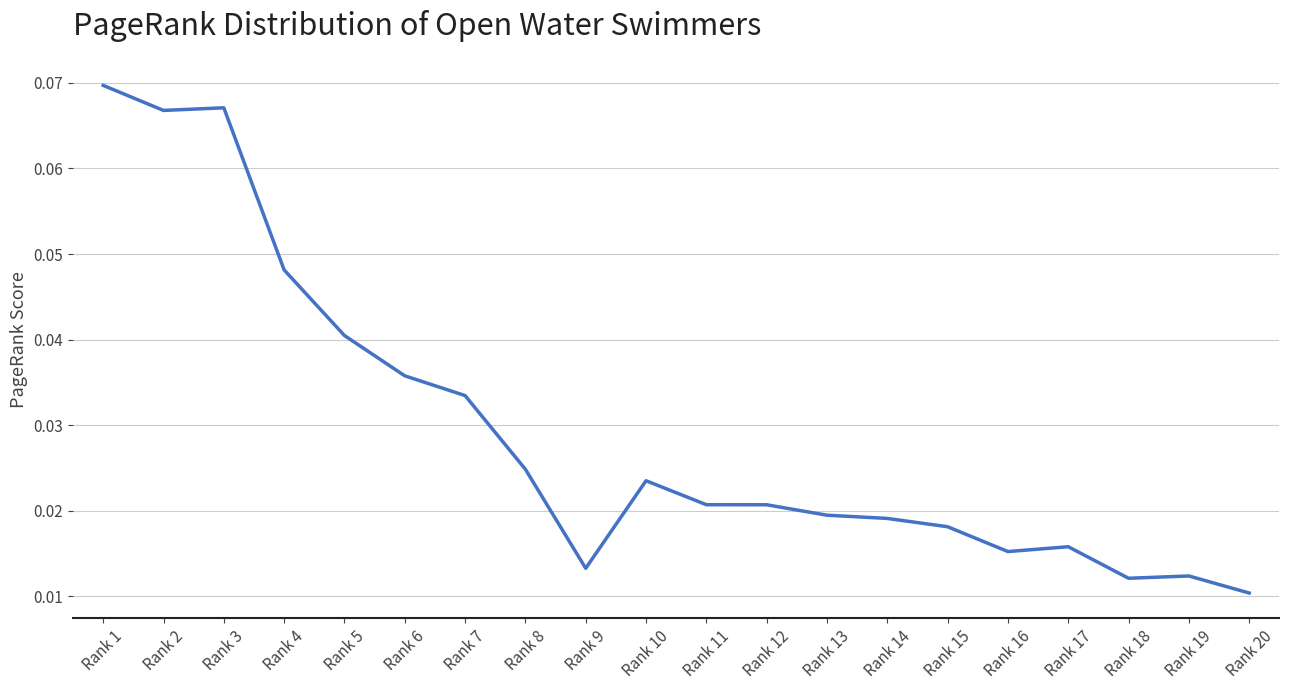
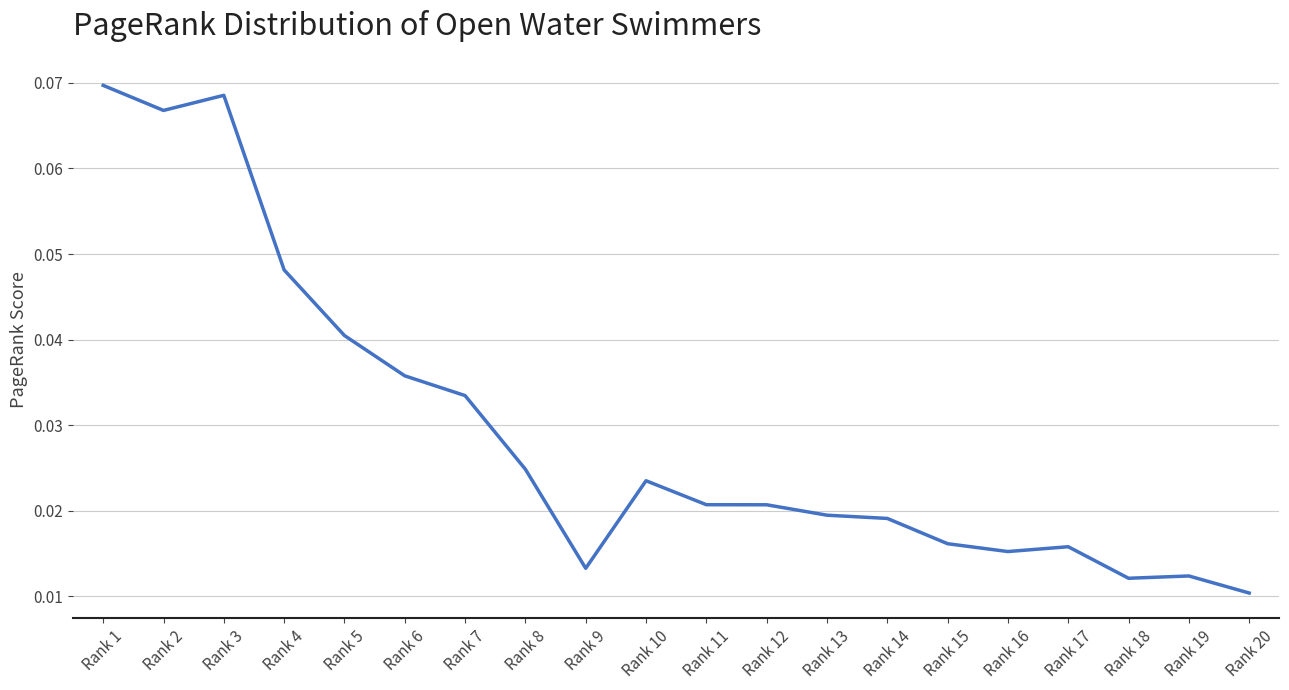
Rank 3: 0.067 -> 0.069
Rank 15: 0.018 -> 0.016
